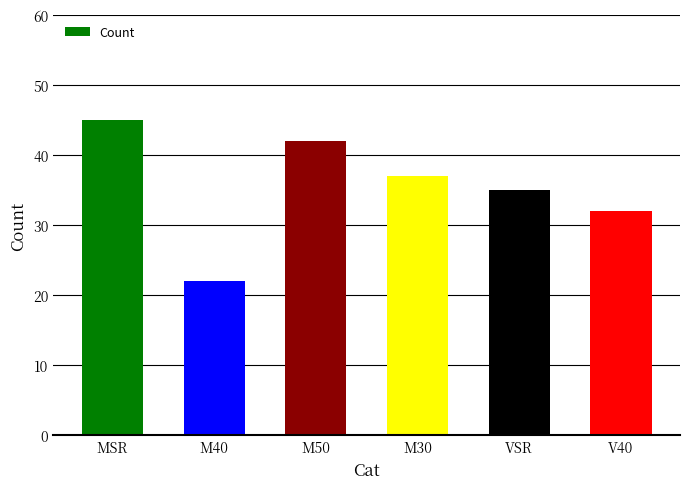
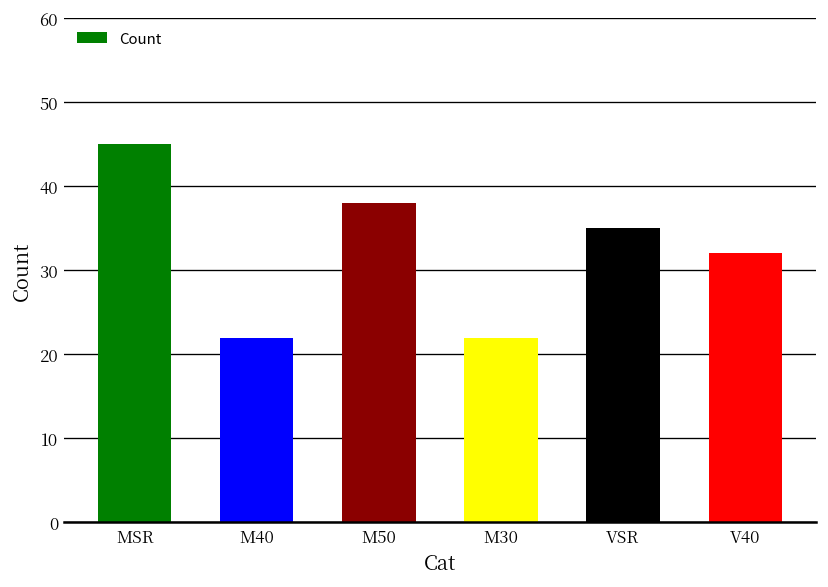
M50: 42 -> 38
M30: 37 -> 22
